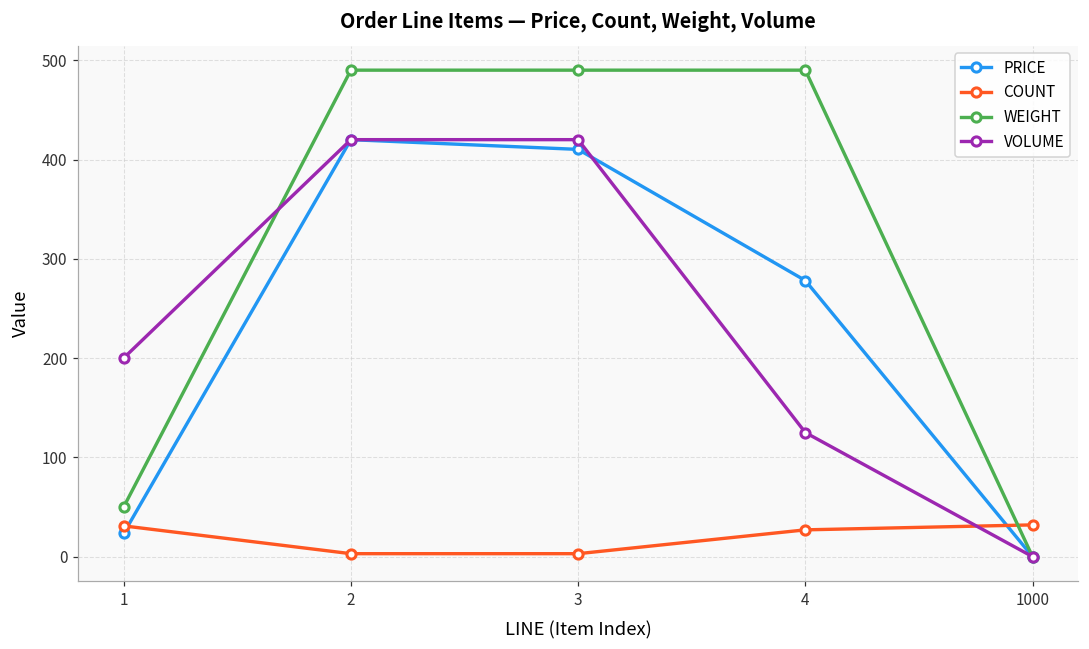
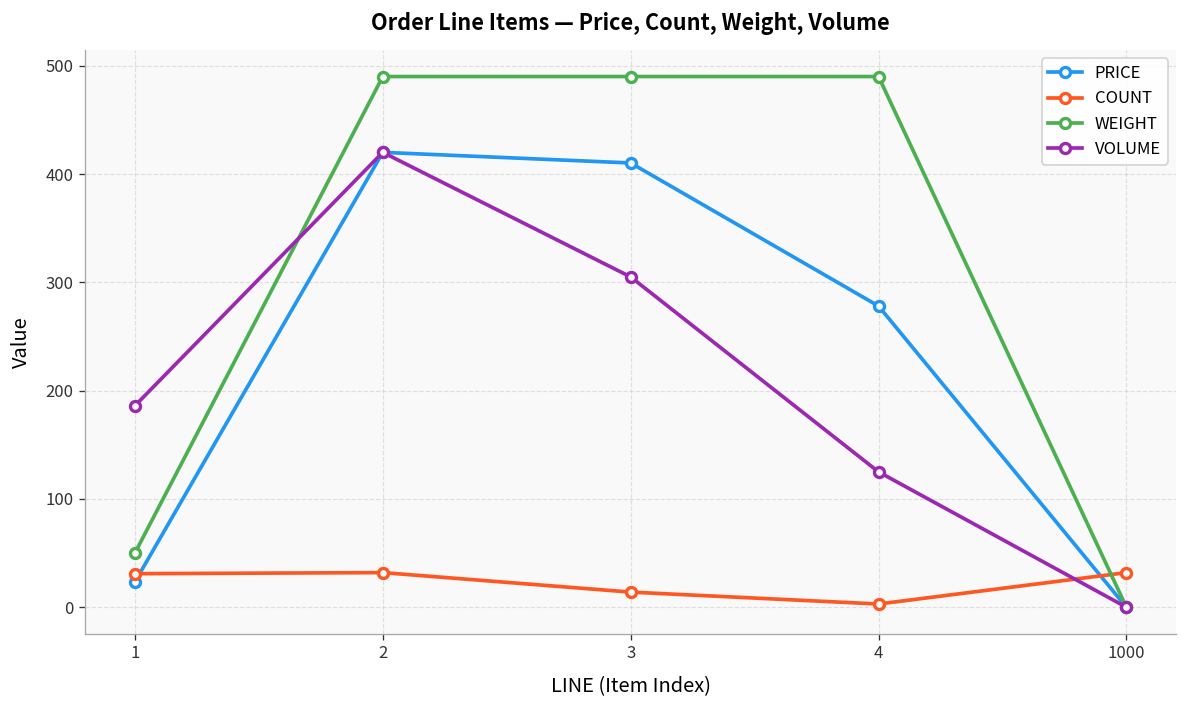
VOLUME, 1: 200 -> 190
COUNT, 2: 0 -> 30
COUNT, 3: 0 -> 10
VOLUME, 3: 420 -> 310
COUNT, 4: 30 -> 0
